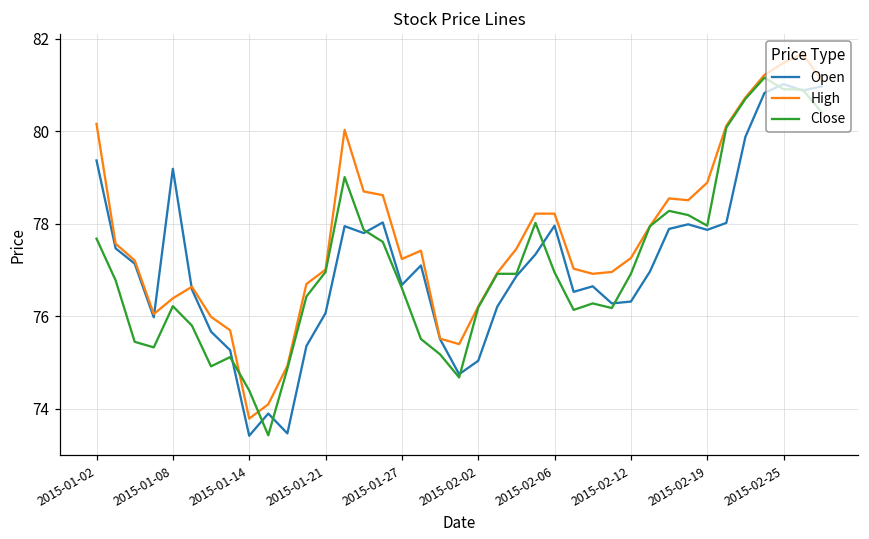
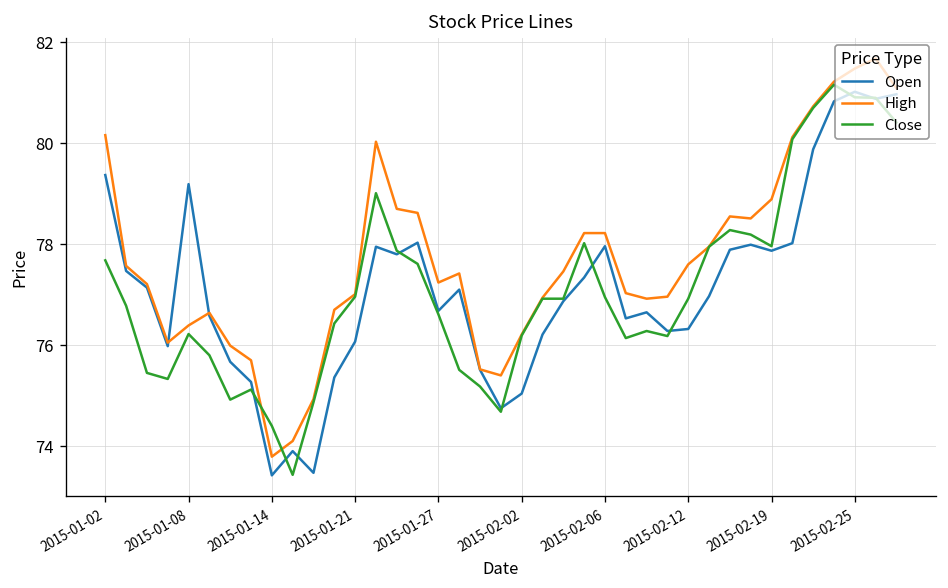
High, 2015-02-12: 77.3 -> 77.6
